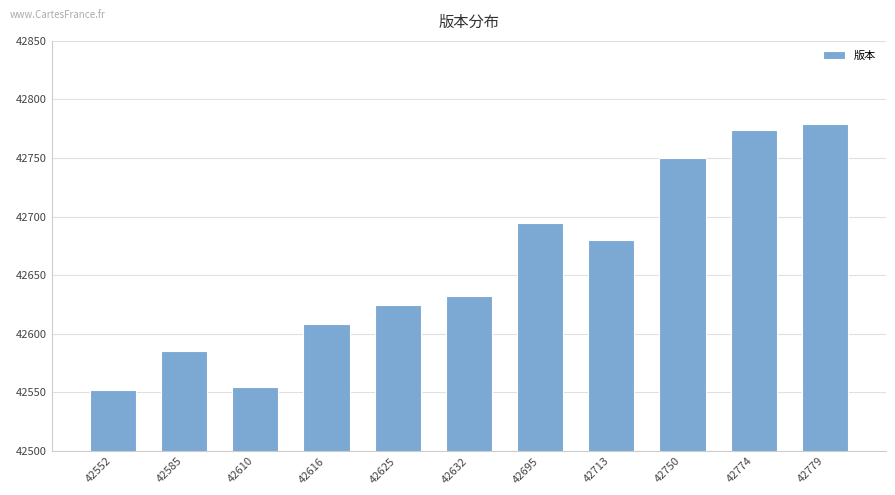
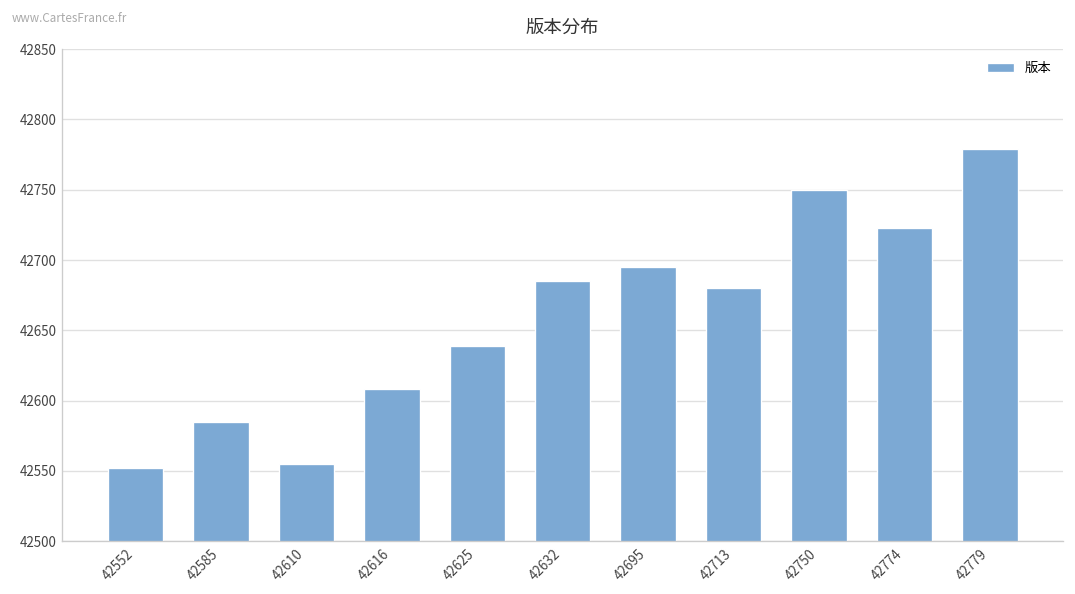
42625: 42625 -> 42639
42632: 42632 -> 42685
42774: 42774 -> 42723
